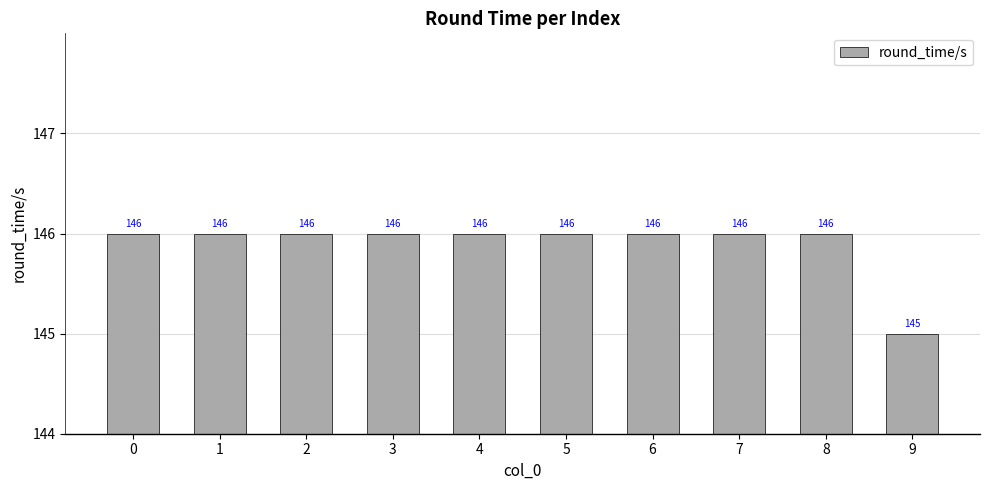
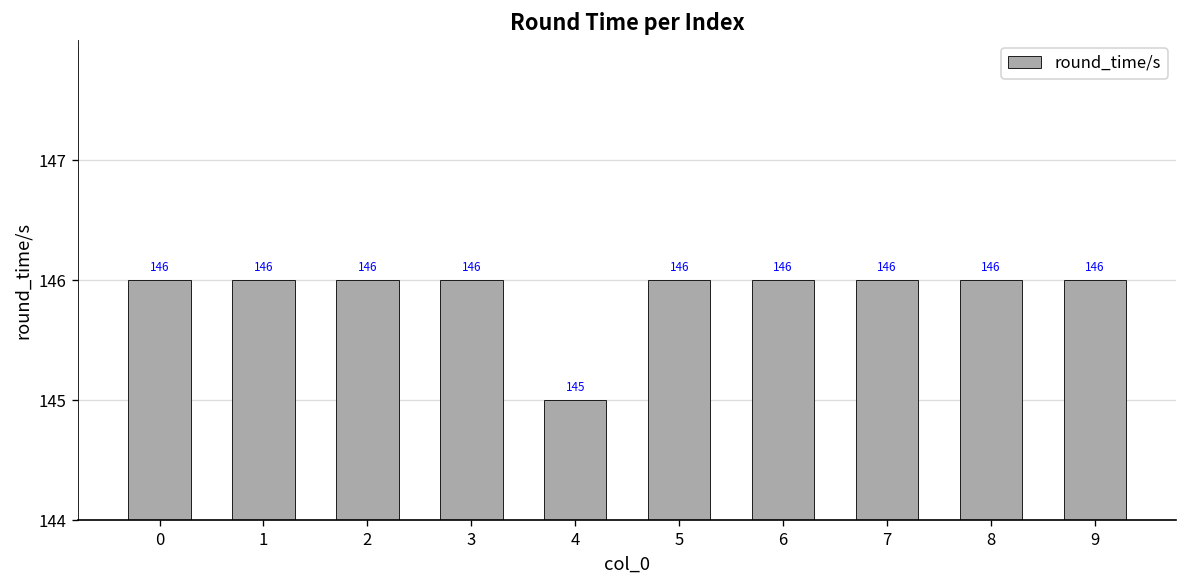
4: 146 -> 145
9: 145 -> 146
